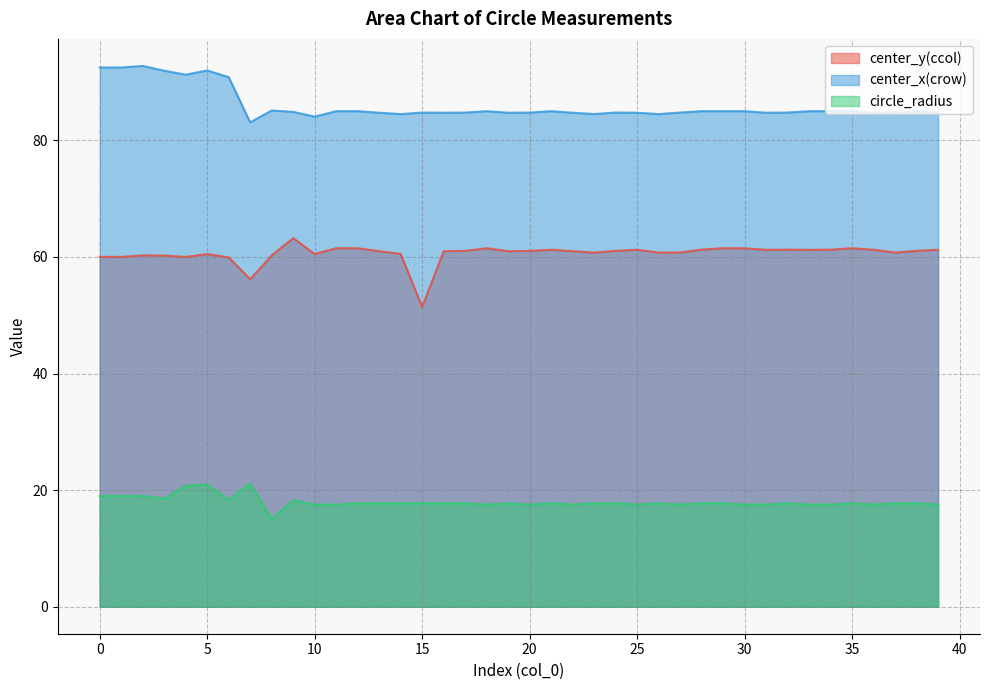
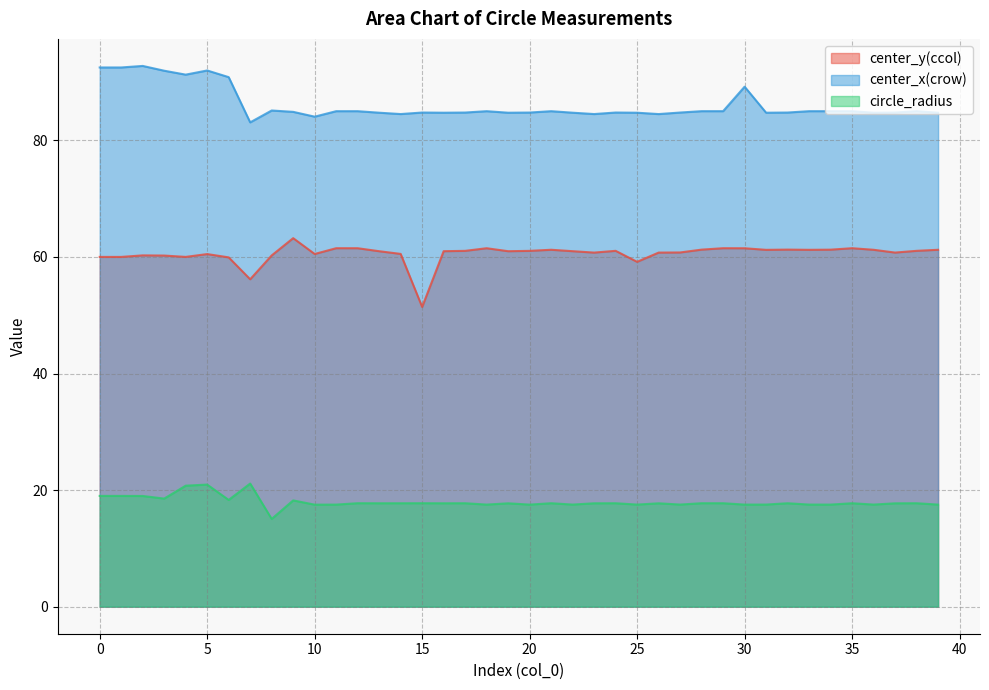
center_y(ccol), 25: 61 -> 59
center_x(crow), 30: 85 -> 89
